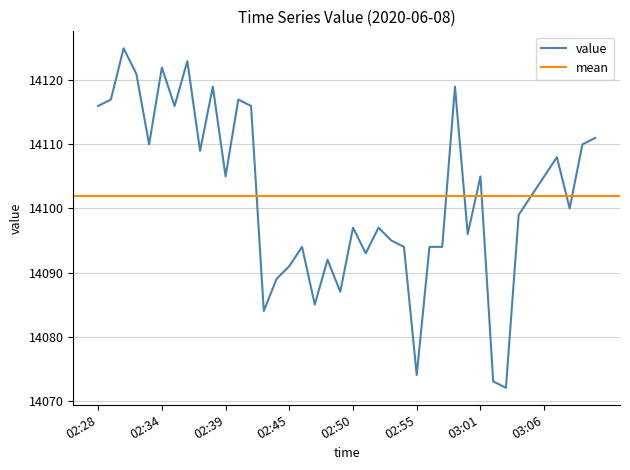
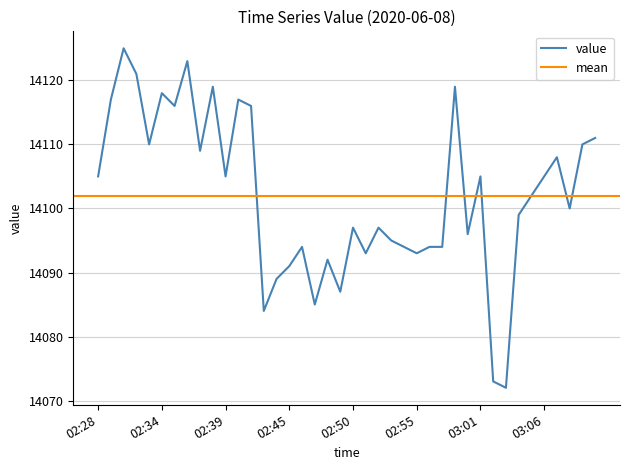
02:28: 14116 -> 14105
02:34: 14122 -> 14118
02:55: 14074 -> 14093
